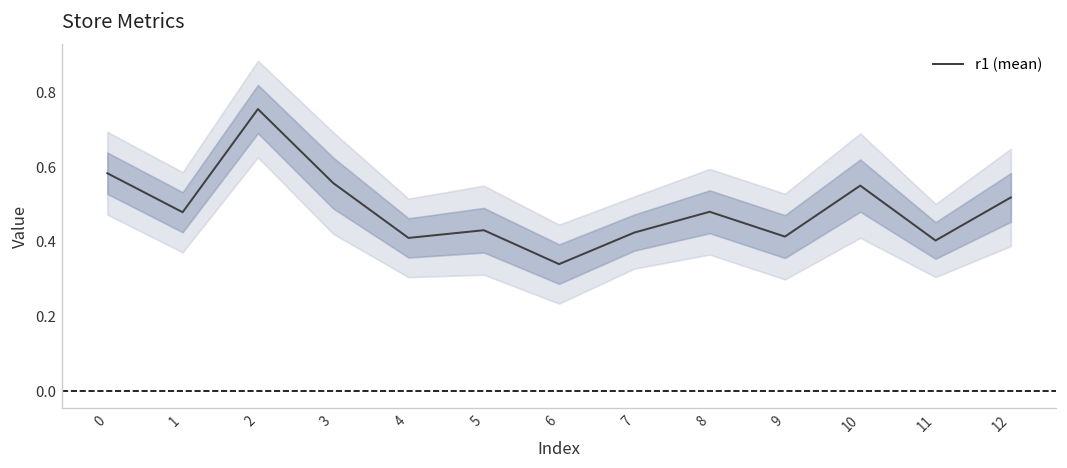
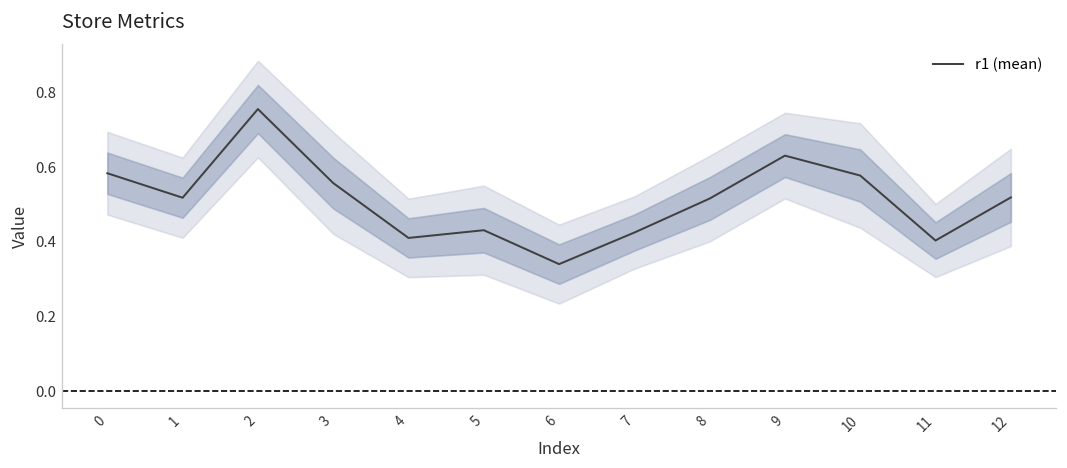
r1 (mean), 1: 0.48 -> 0.52
r1 (mean), 8: 0.48 -> 0.52
r1 (mean), 9: 0.41 -> 0.63
r1 (mean), 10: 0.55 -> 0.58
